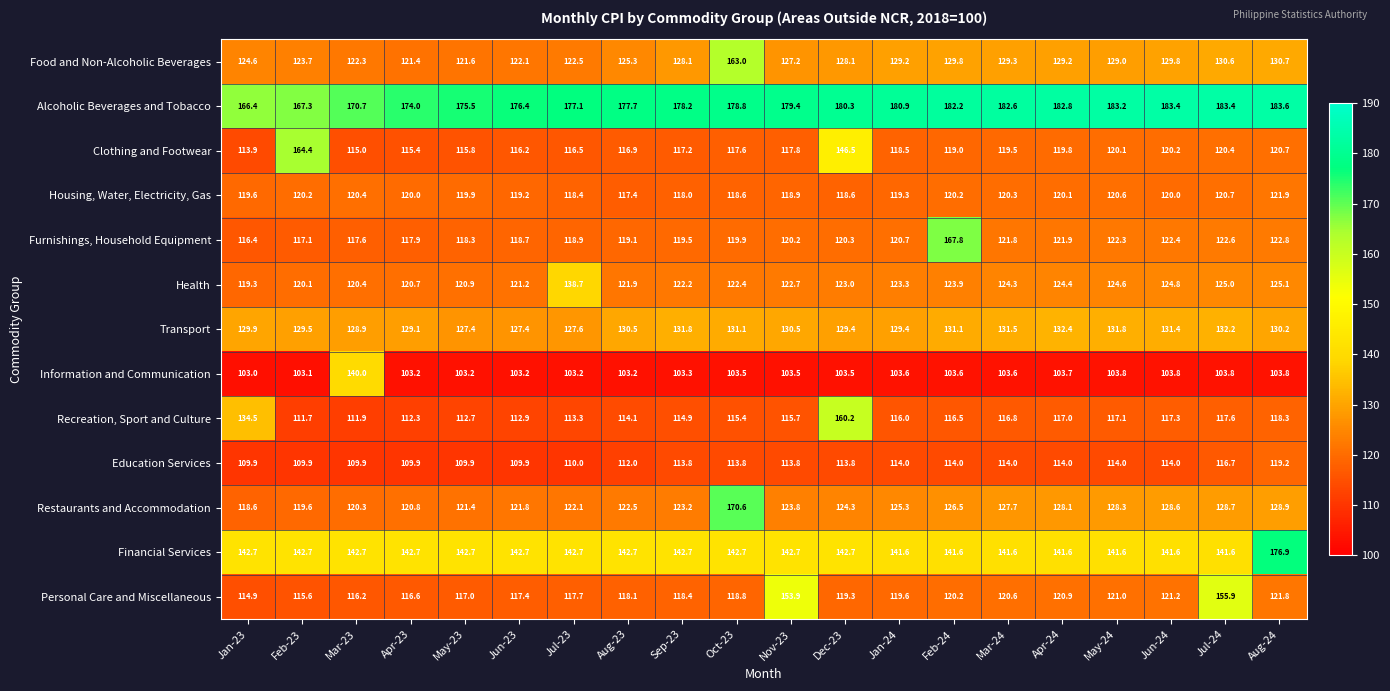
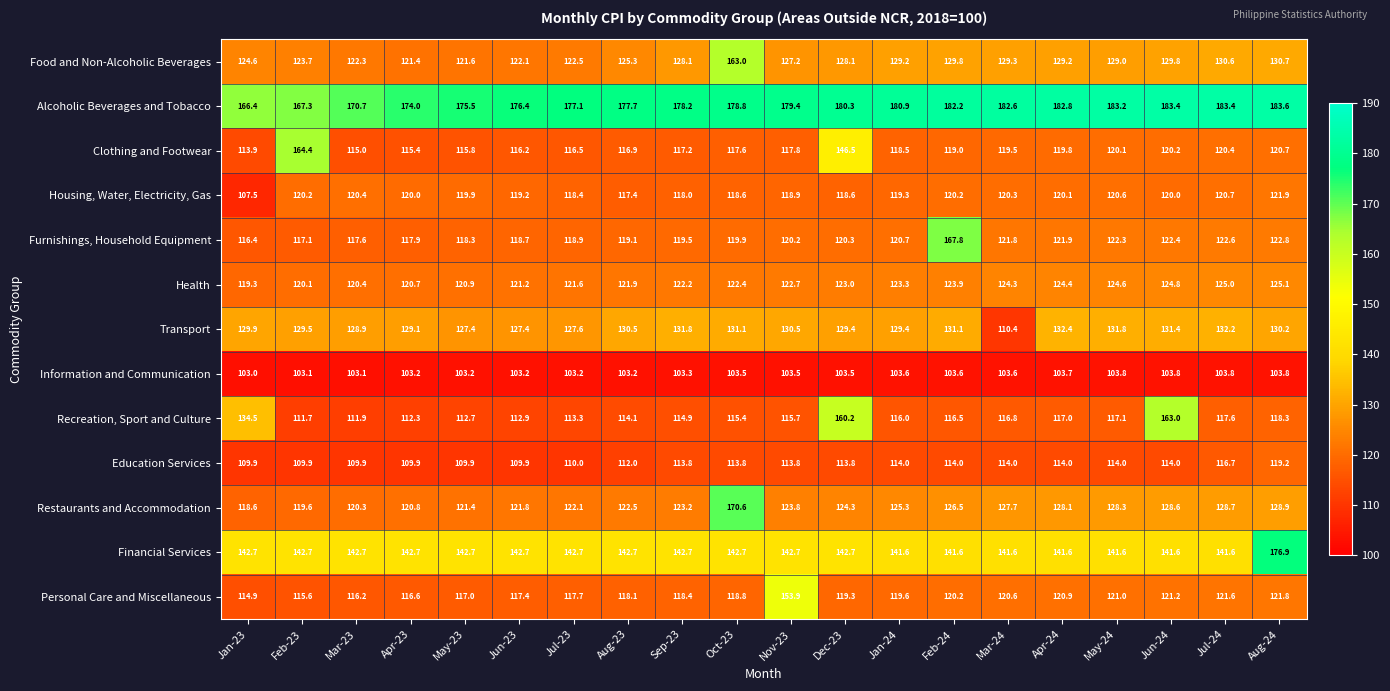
Housing, Water, Electricity, Gas, Jan-23: 119.6 -> 107.5
Health, Jul-23: 138.7 -> 121.6
Transport, Mar-24: 131.5 -> 110.4
Information and Communication, Mar-23: 140.0 -> 103.1
Recreation, Sport and Culture, Jun-24: 117.3 -> 163.0
Personal Care and Miscellaneous, Jul-24: 155.9 -> 121.6
